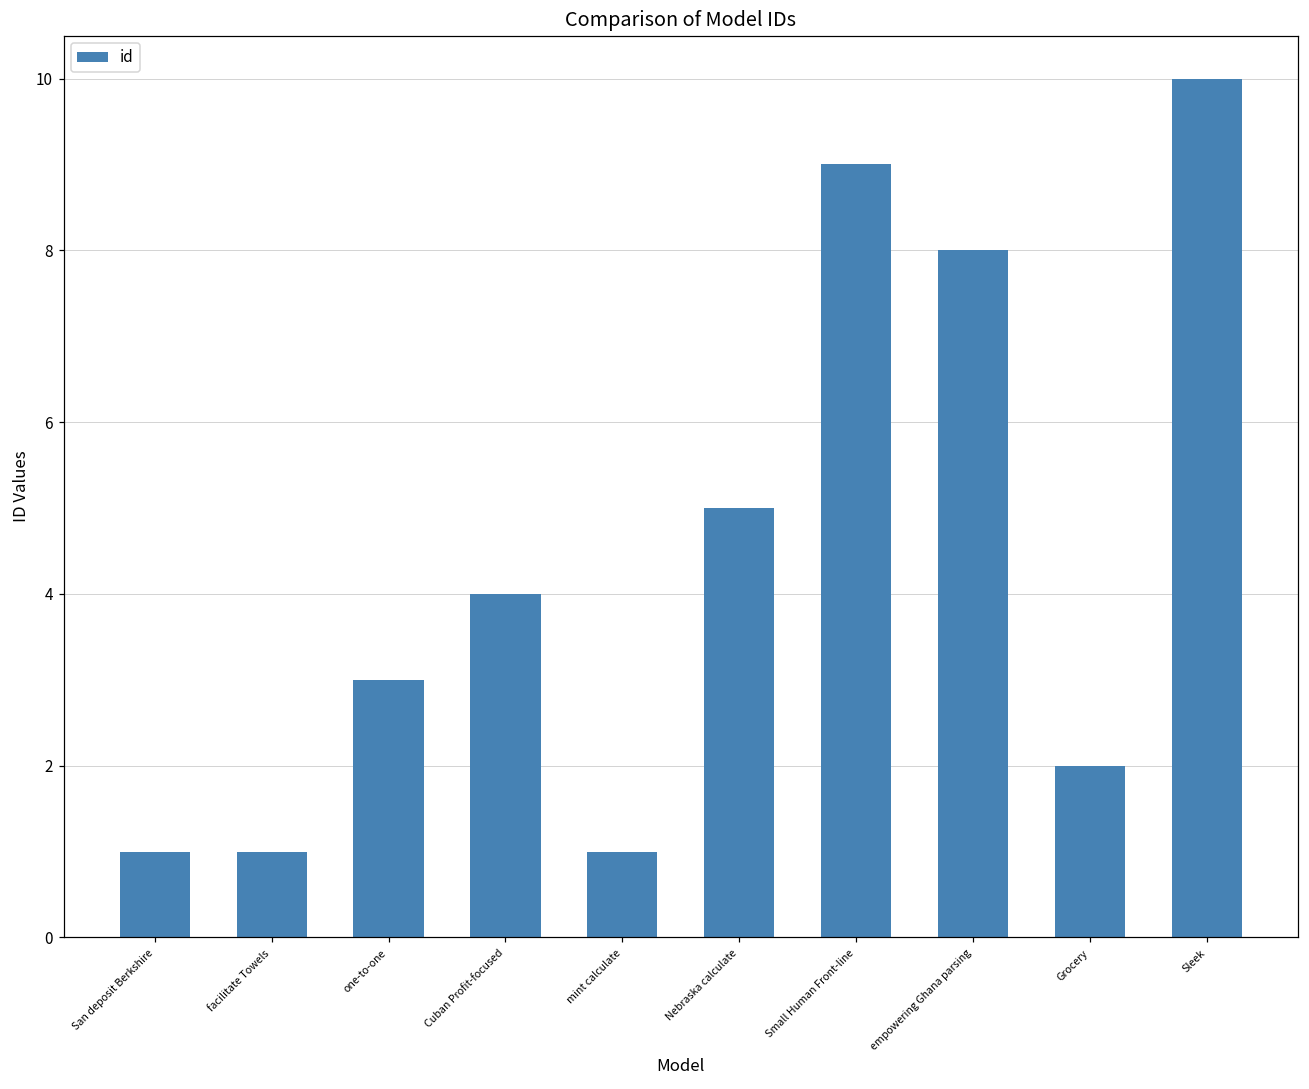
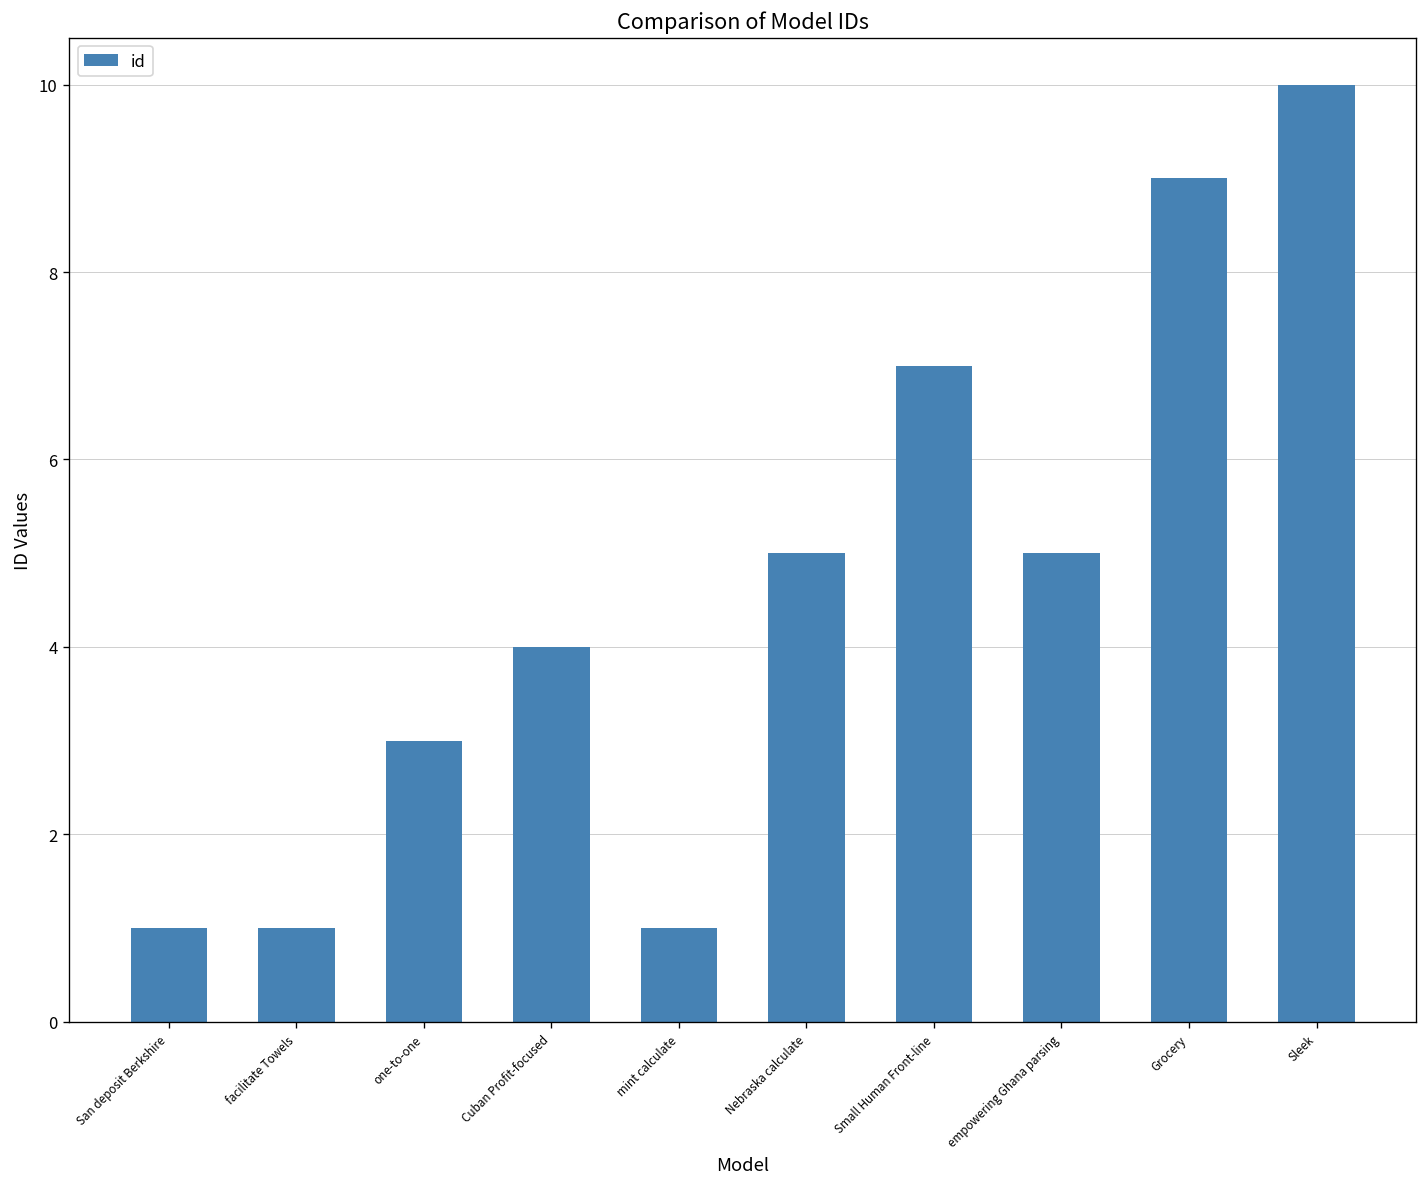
Small Human Front-line: 9 -> 7
empowering Ghana parsing: 8 -> 5
Grocery: 2 -> 9
